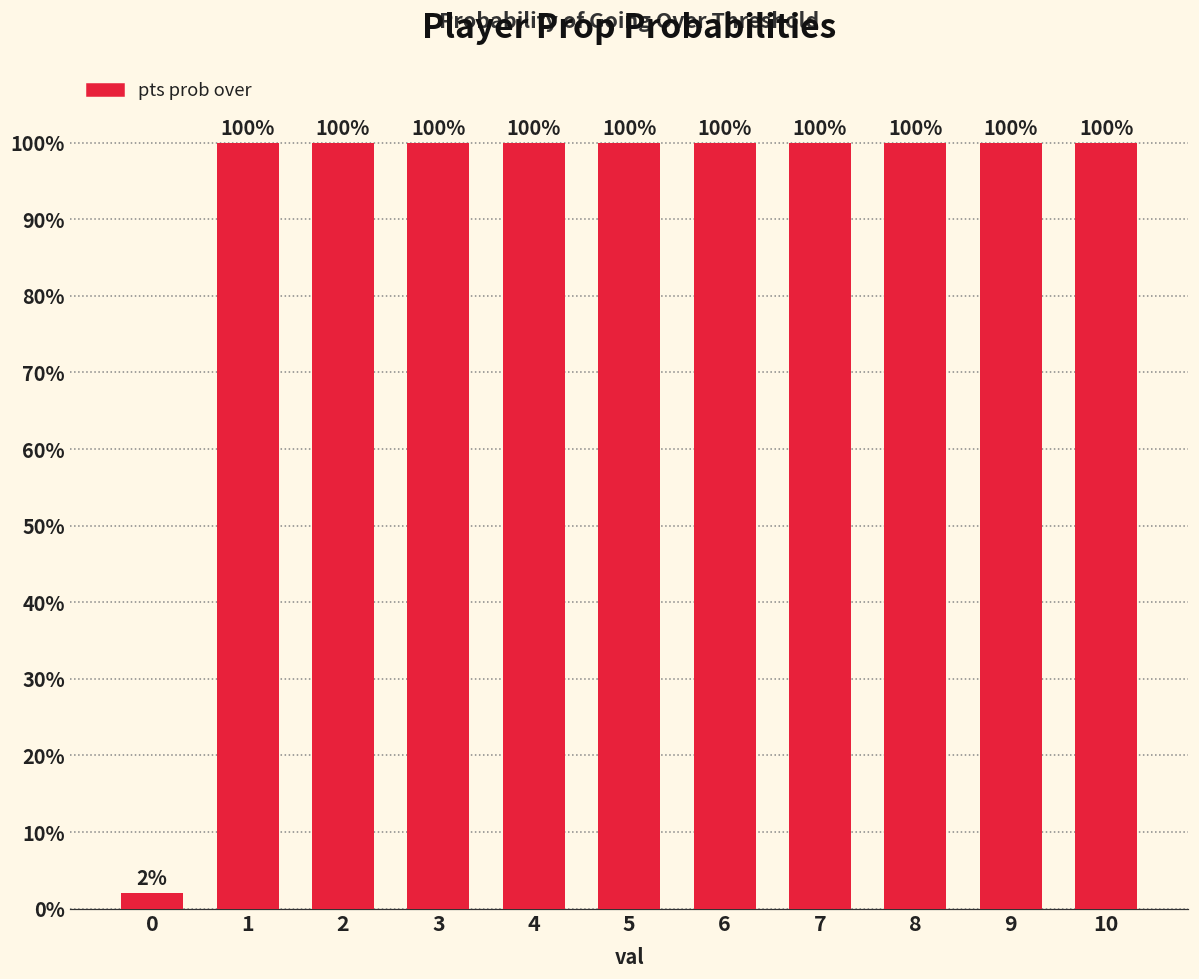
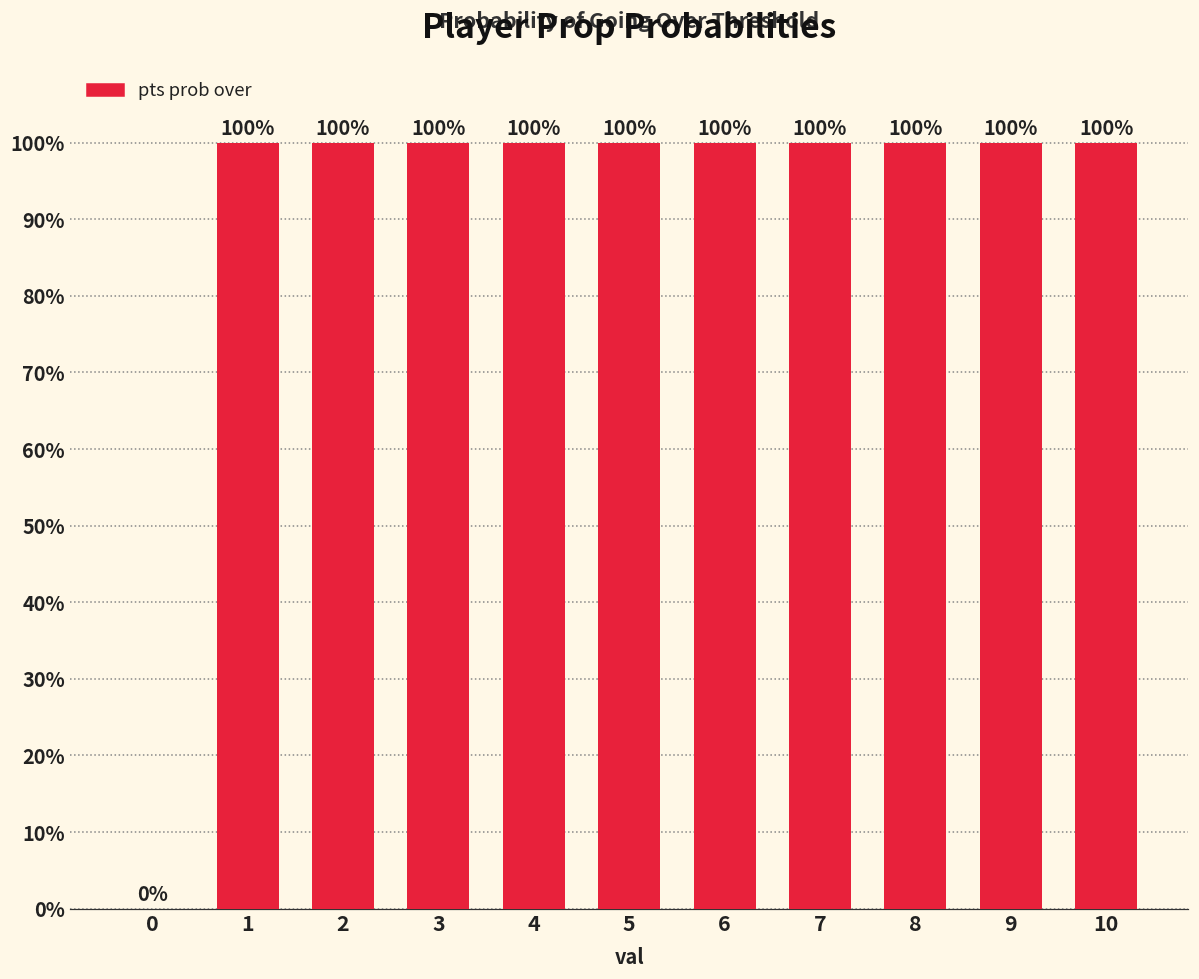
0: 2% -> 0%
